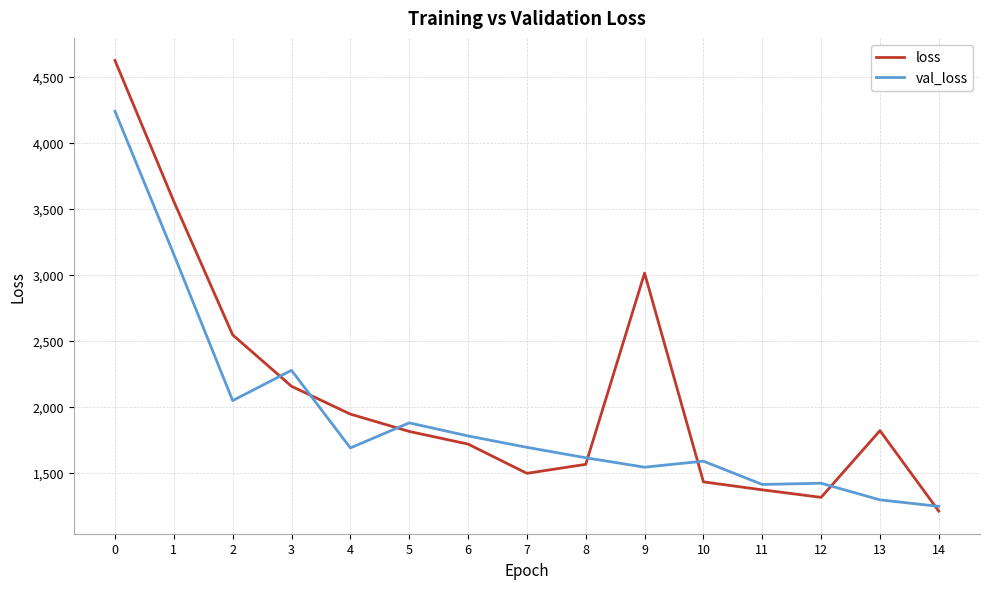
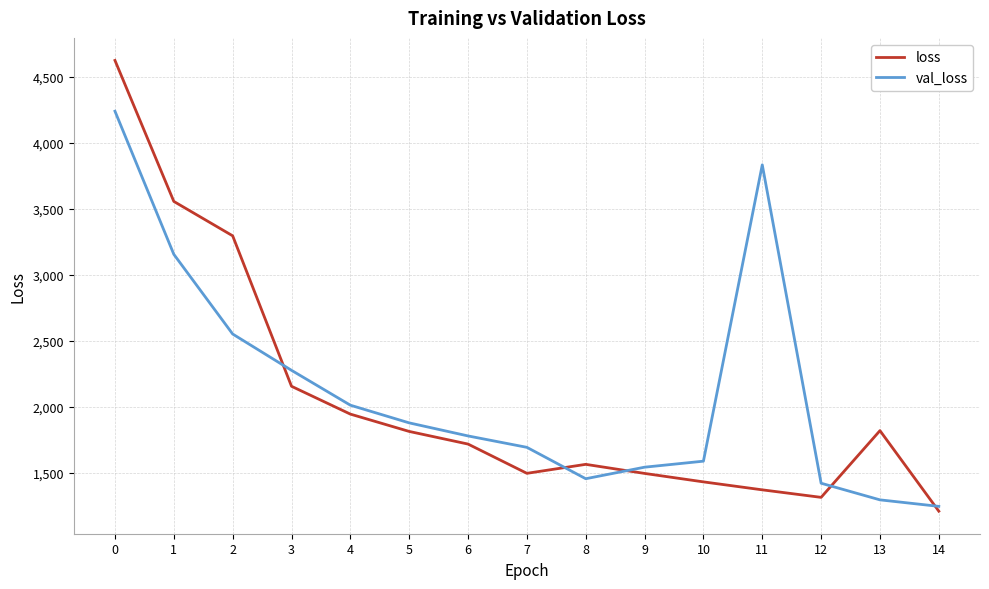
loss, 2: 2,540 -> 3,290
val_loss, 2: 2,050 -> 2,550
val_loss, 4: 1,690 -> 2,010
val_loss, 8: 1,610 -> 1,460
loss, 9: 3,010 -> 1,500
val_loss, 11: 1,410 -> 3,830
